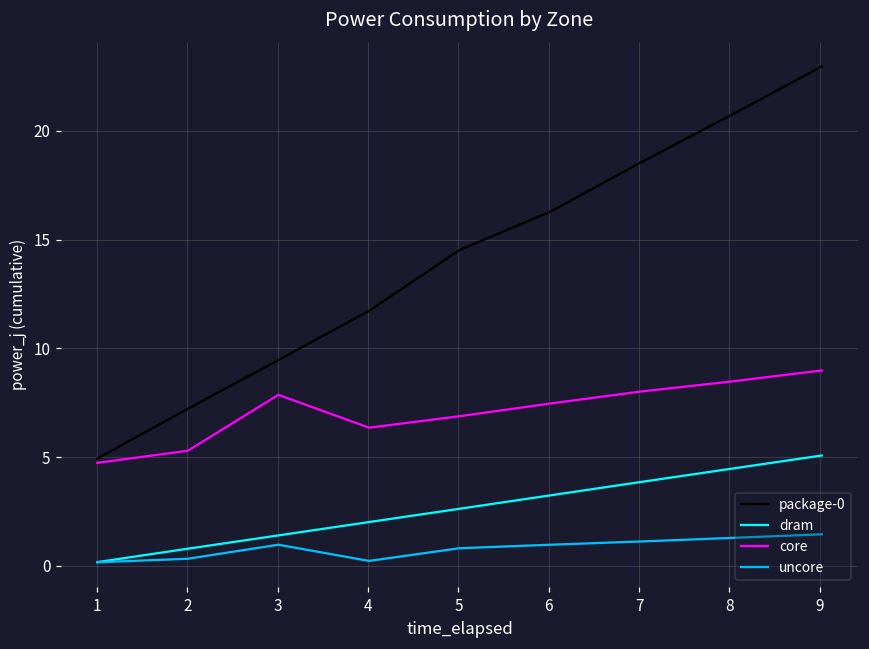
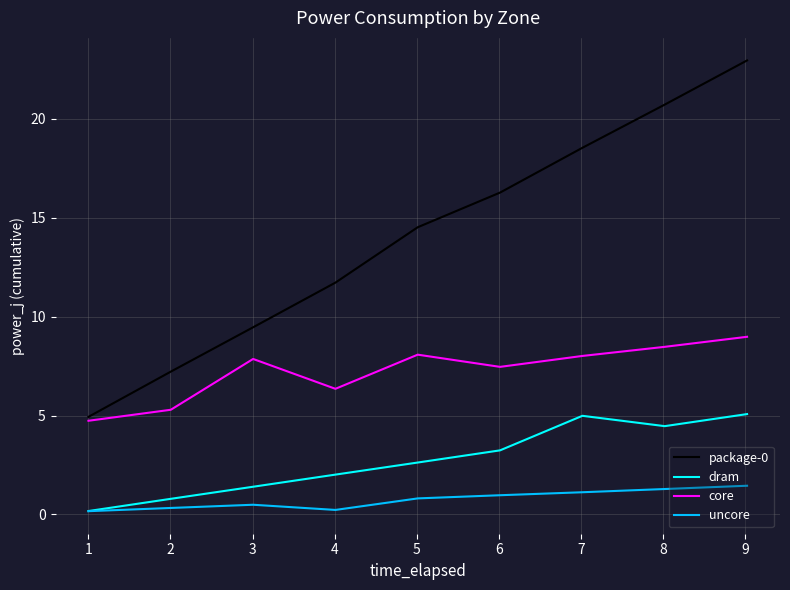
uncore, 3: 1.0 -> 0.5
core, 5: 6.9 -> 8.1
dram, 7: 3.9 -> 5.0
